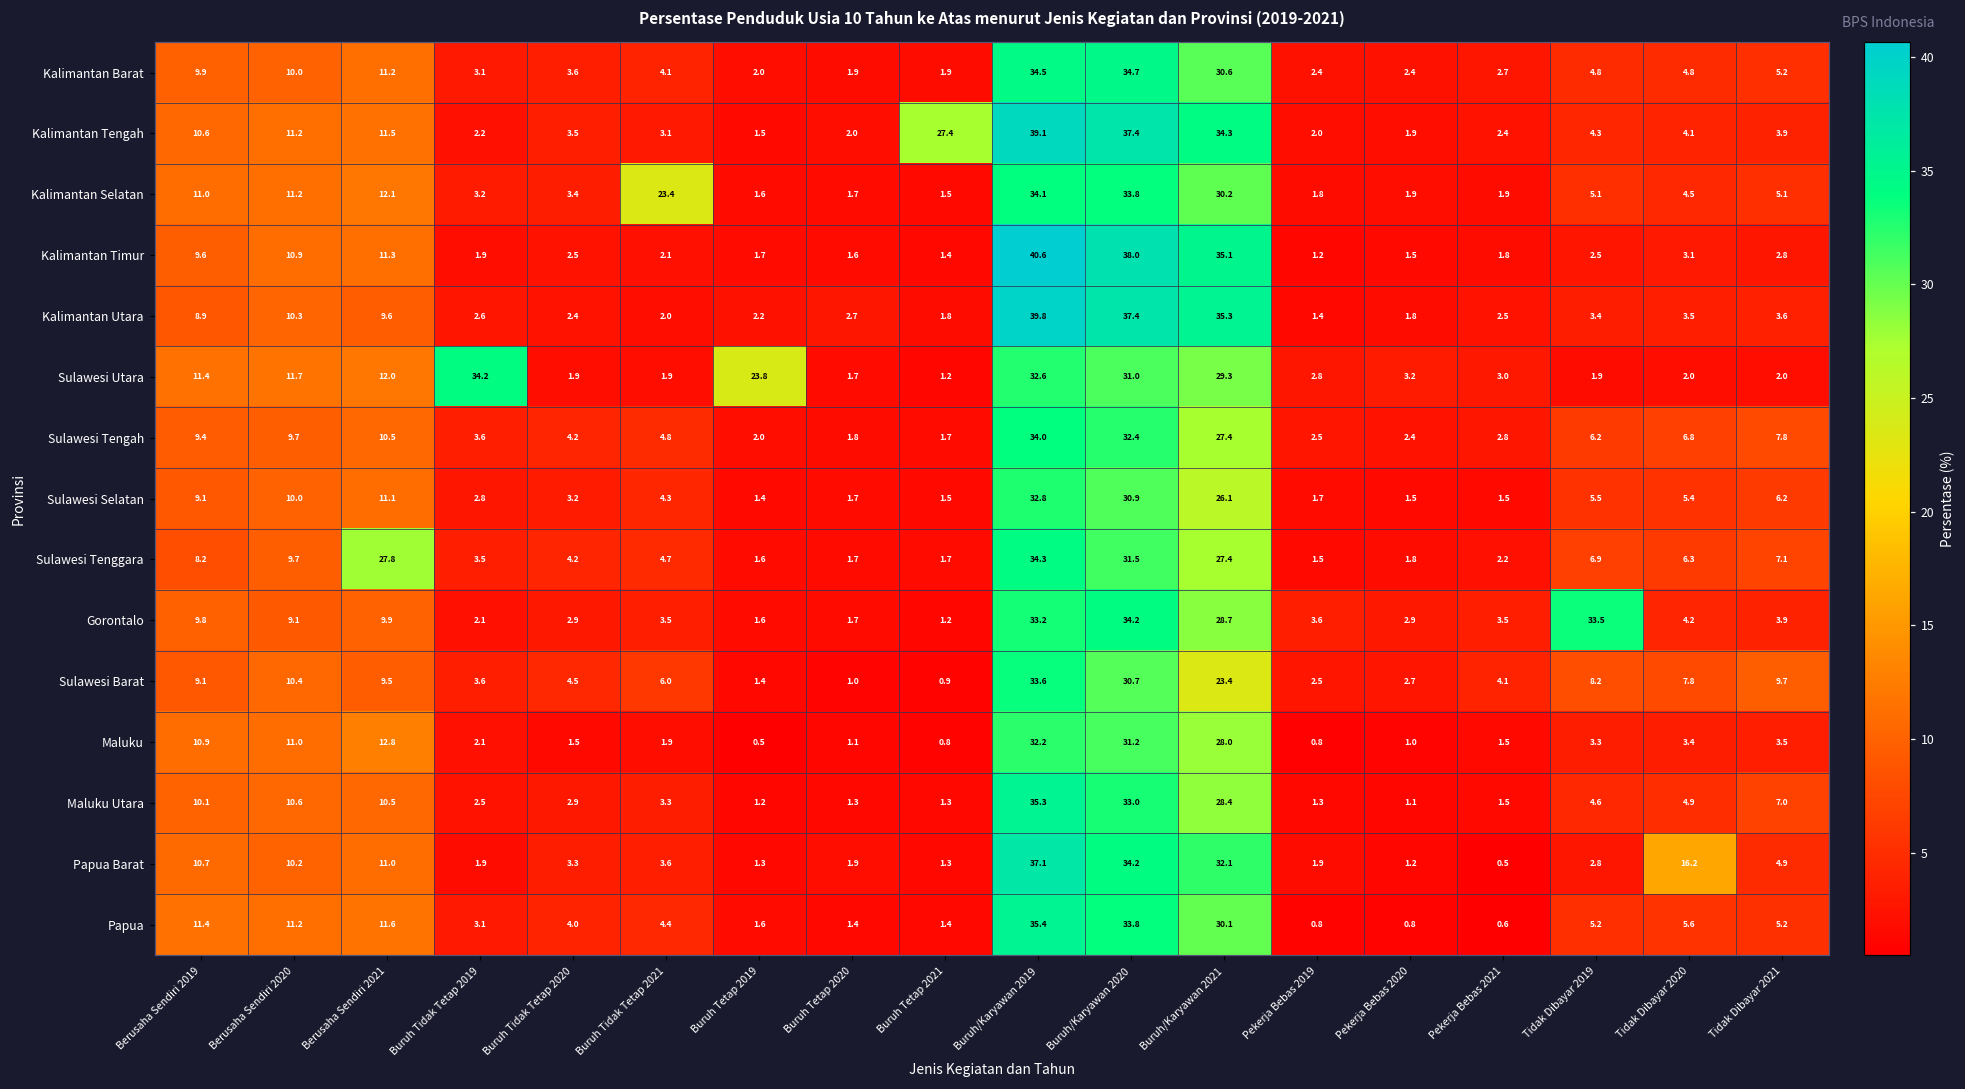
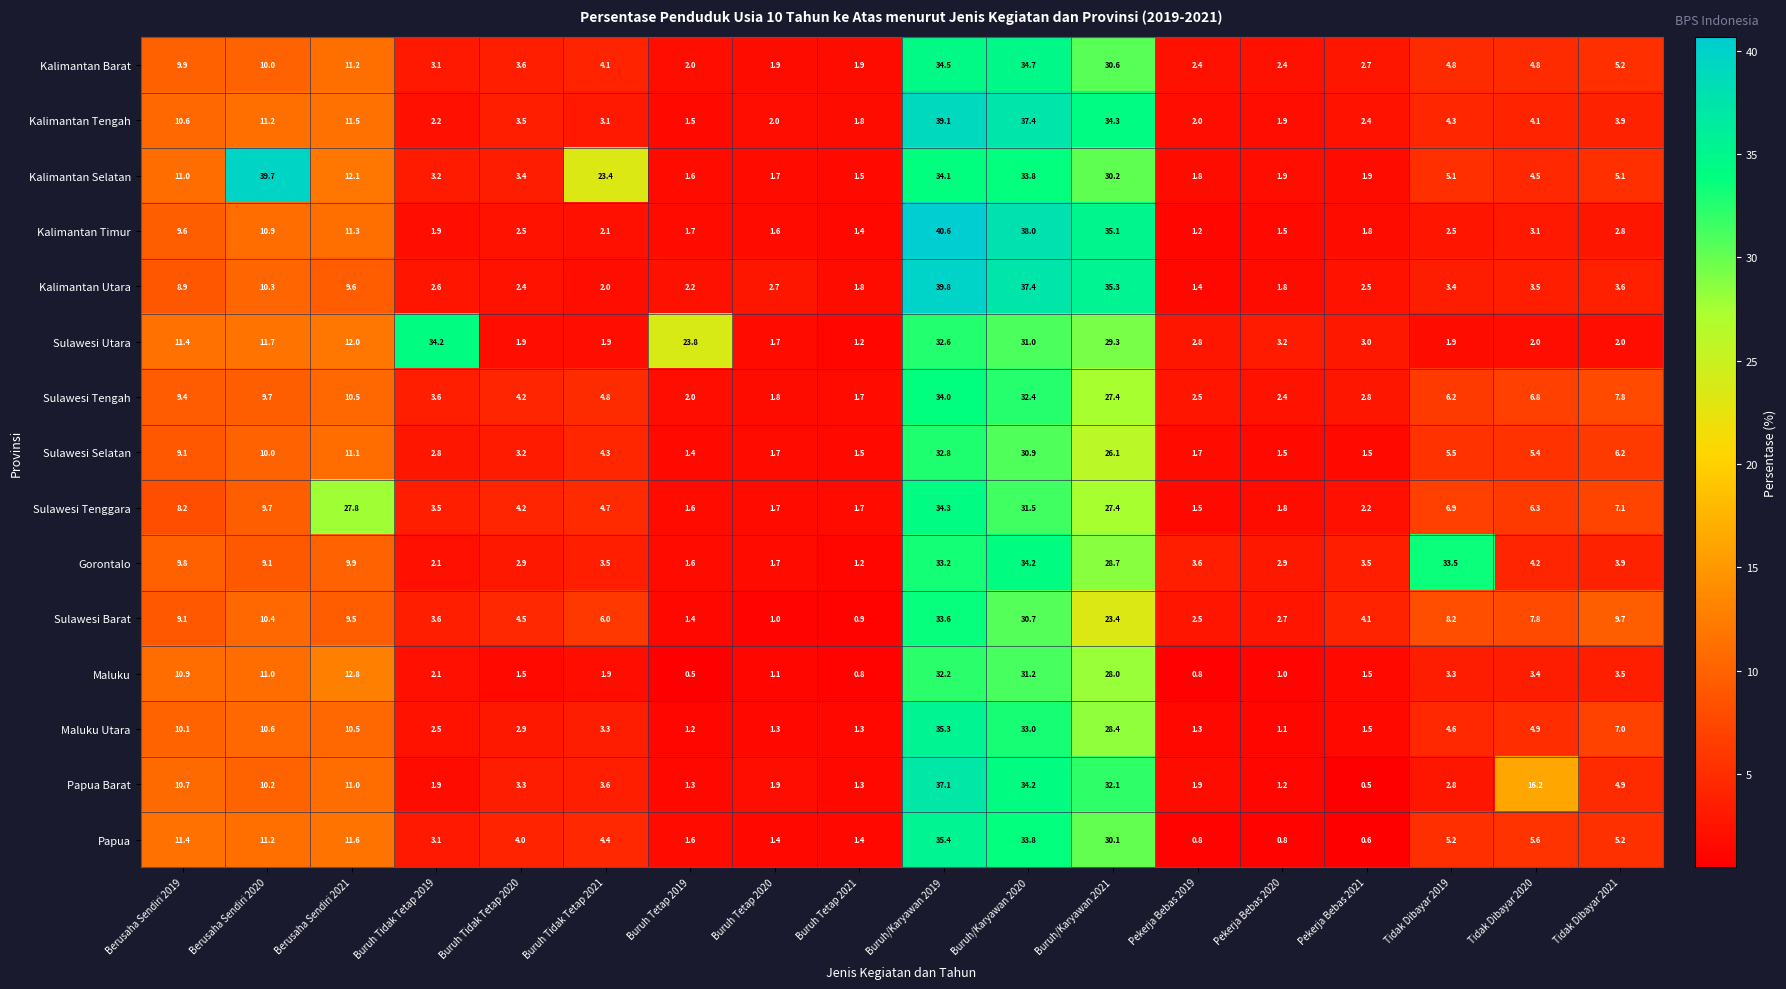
Kalimantan Tengah, Buruh Tetap 2021: 27.4 -> 1.8
Kalimantan Selatan, Berusaha Sendiri 2020: 11.2 -> 39.7
